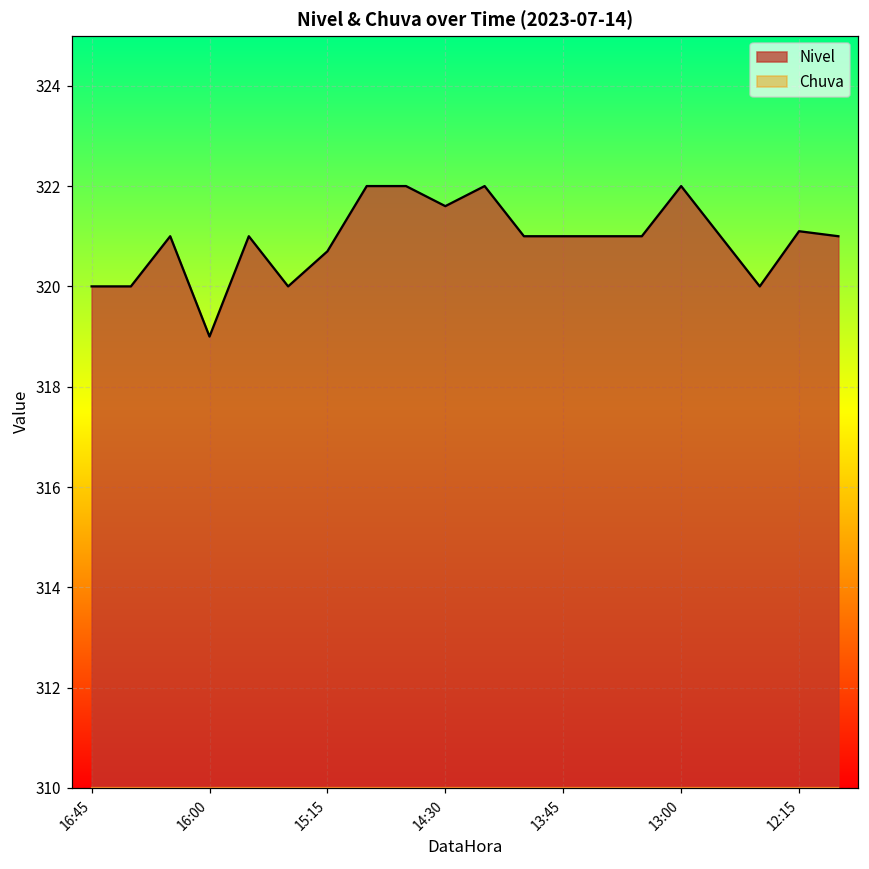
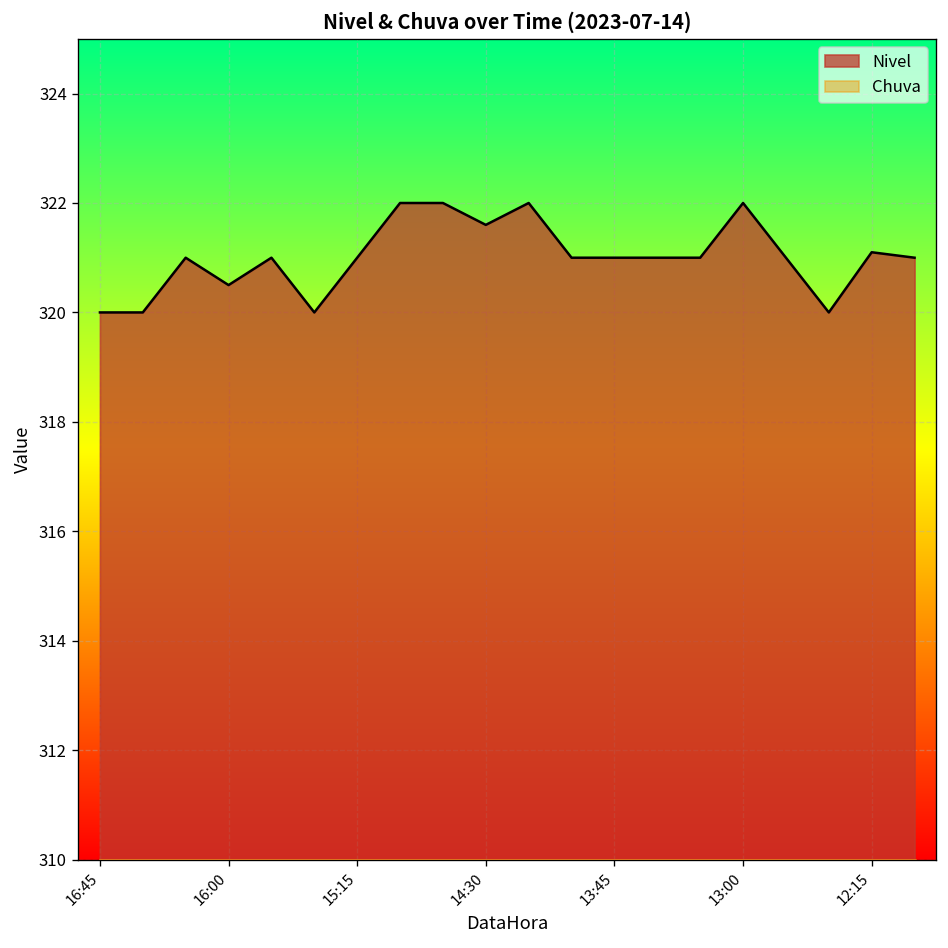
Nivel, 16:00: 319.0 -> 320.5
Nivel, 15:15: 320.7 -> 321.0
